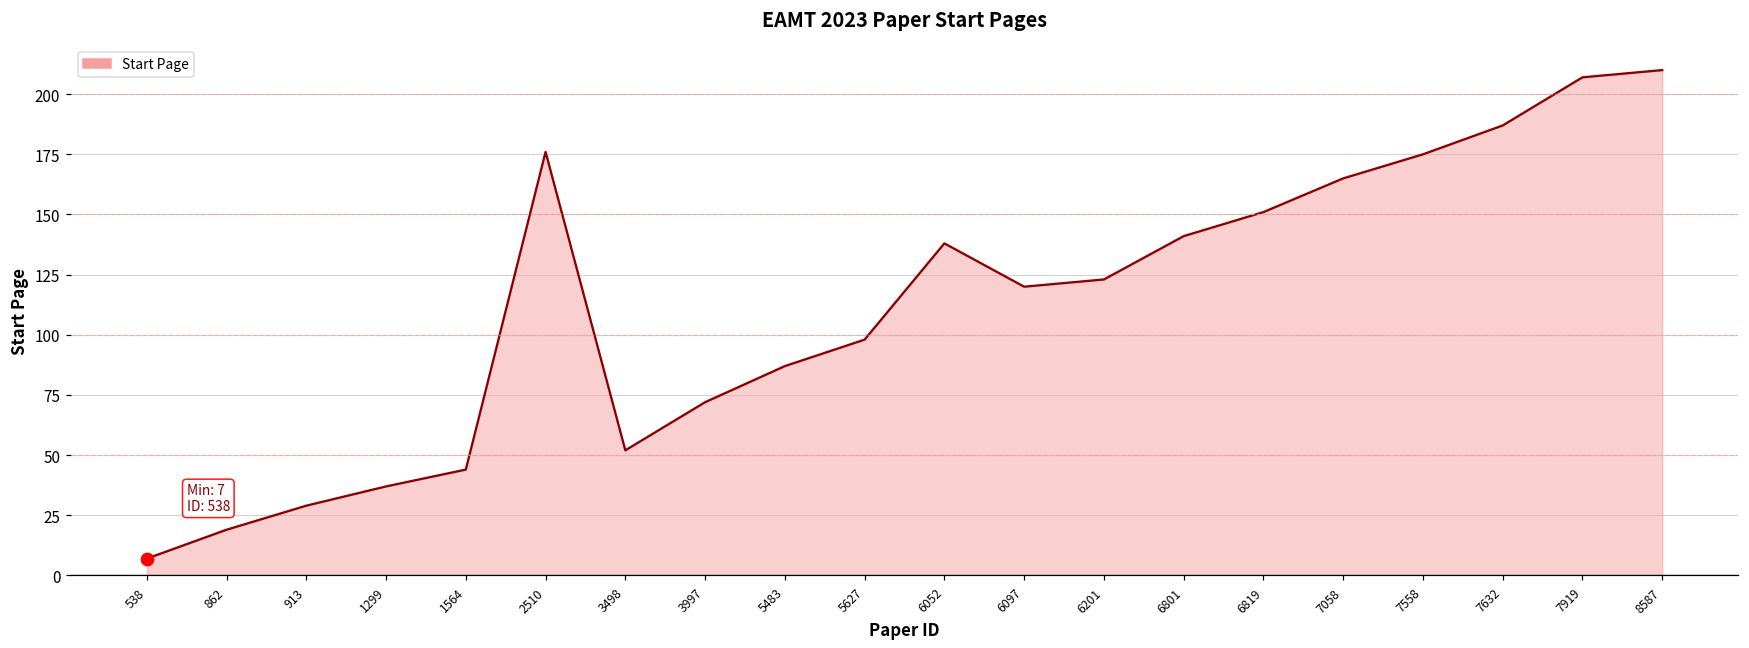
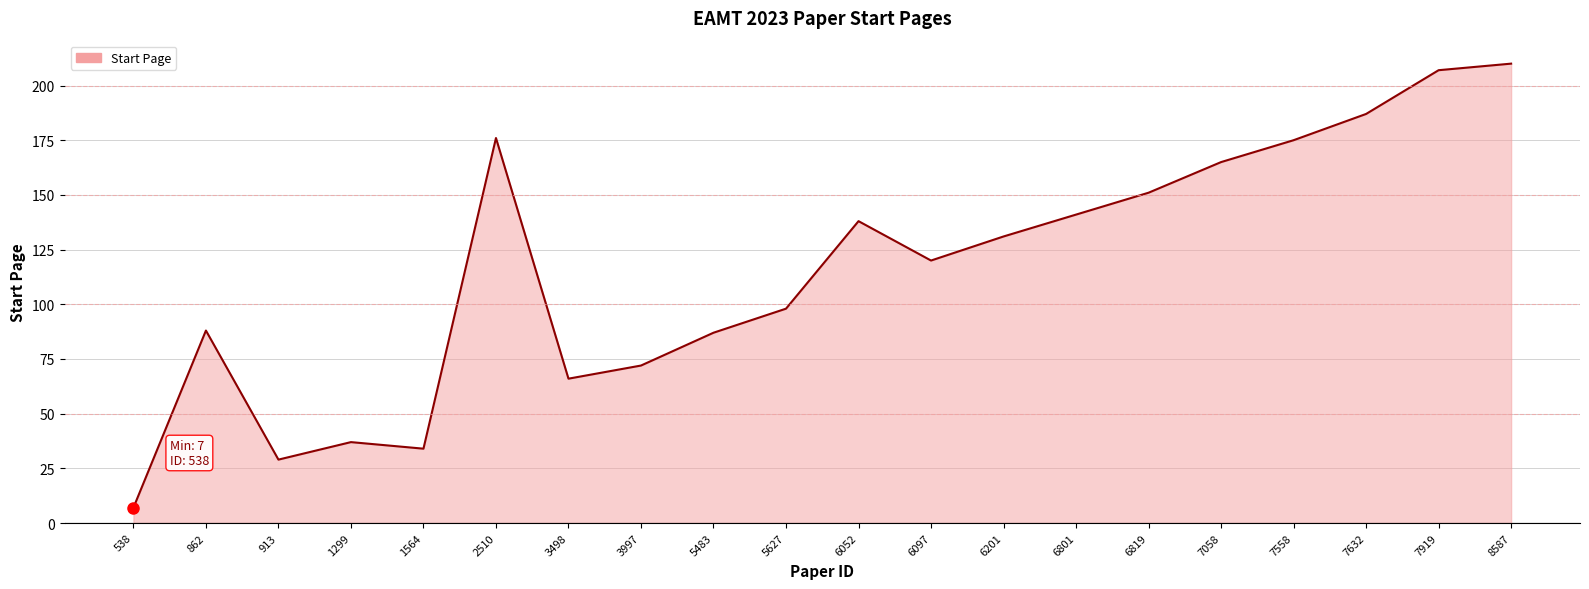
Start Page, 862: 19 -> 88
Start Page, 1564: 44 -> 34
Start Page, 3498: 52 -> 66
Start Page, 6201: 123 -> 131
